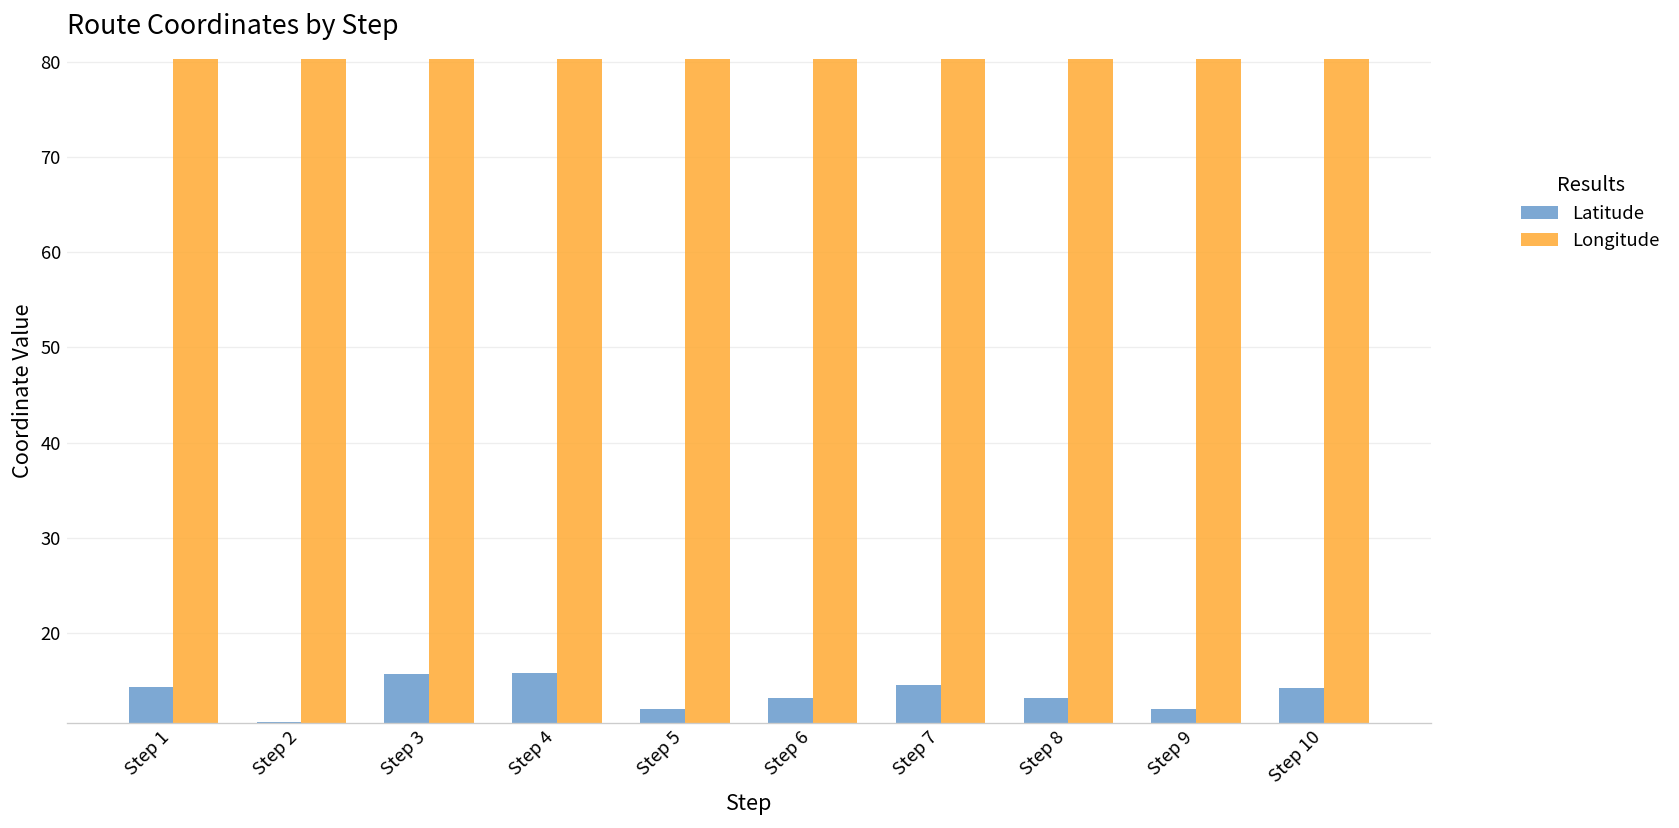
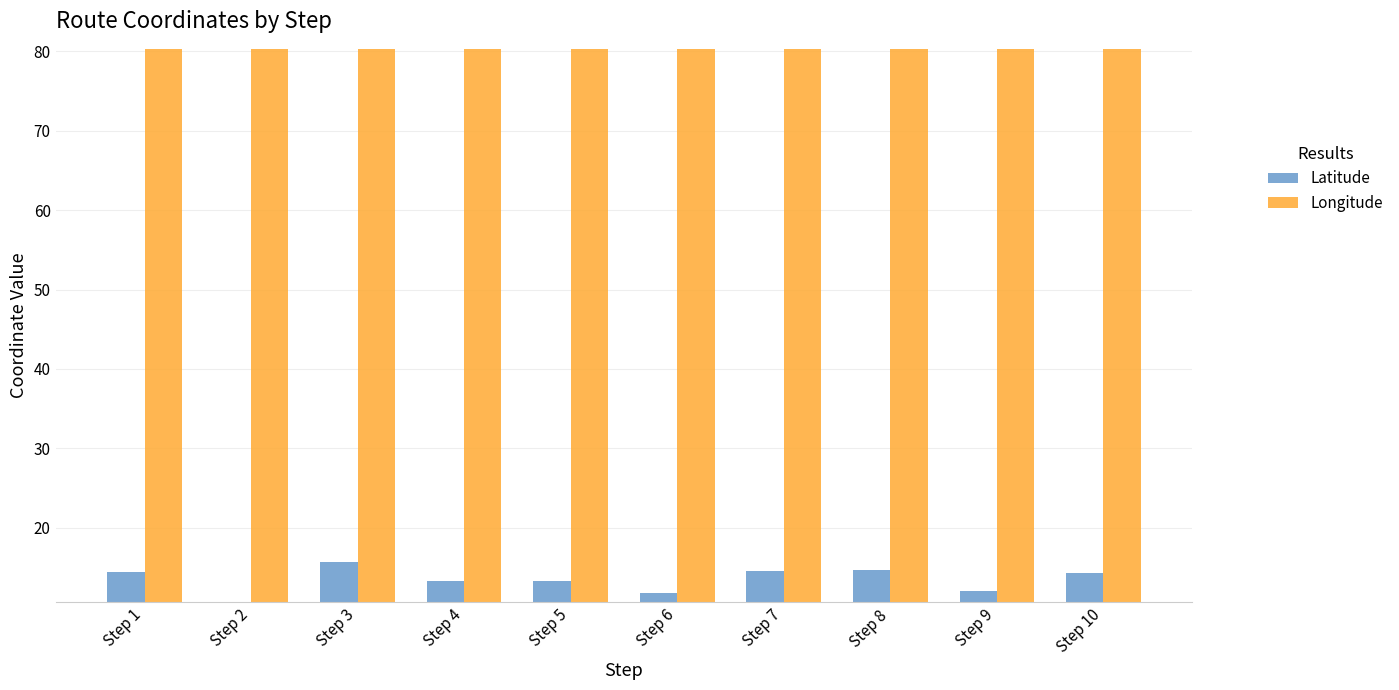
Latitude, Step 4: 16 -> 13
Latitude, Step 5: 12 -> 13
Latitude, Step 6: 13 -> 12
Latitude, Step 8: 13 -> 15
